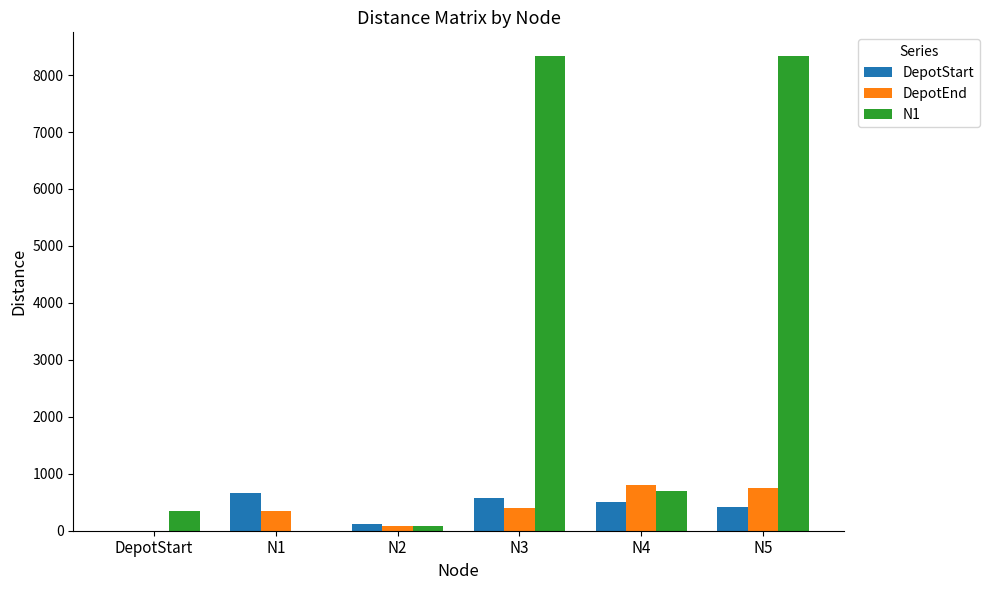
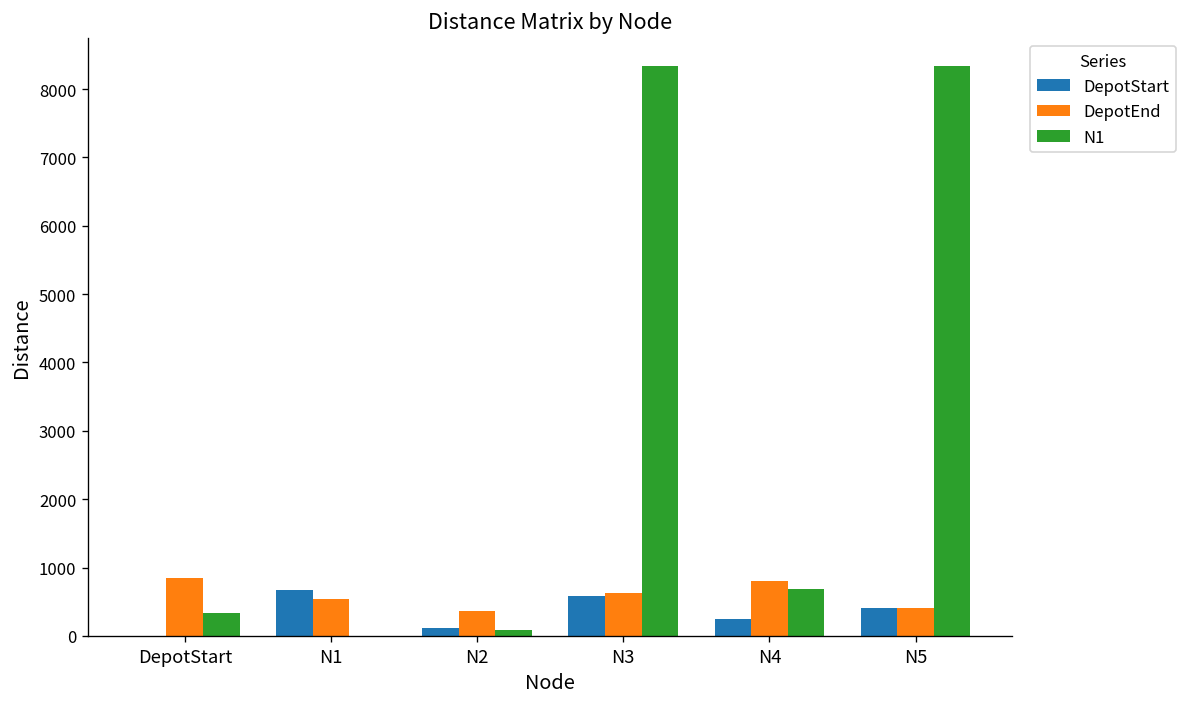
DepotEnd, DepotStart: 0 -> 900
DepotEnd, N1: 300 -> 500
DepotEnd, N2: 100 -> 400
DepotEnd, N3: 400 -> 600
DepotStart, N4: 500 -> 300
DepotEnd, N5: 800 -> 400
